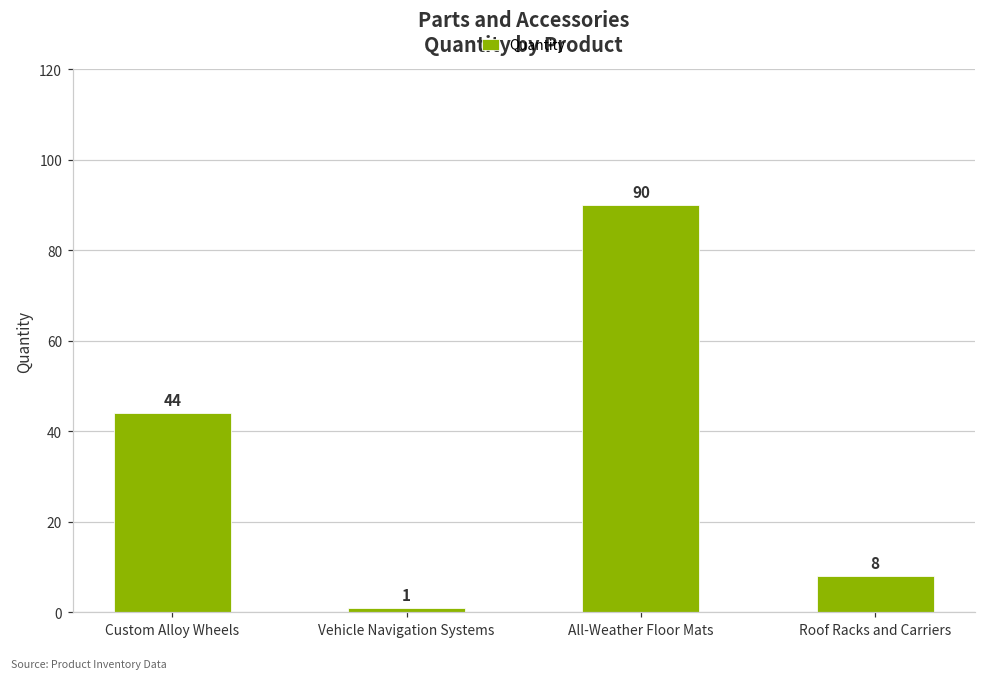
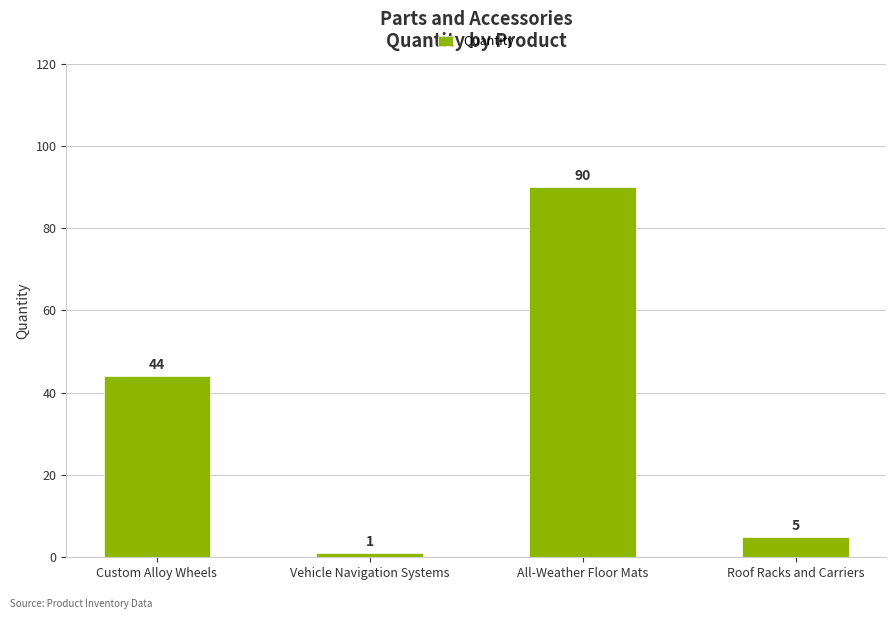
Roof Racks and Carriers: 8 -> 5
